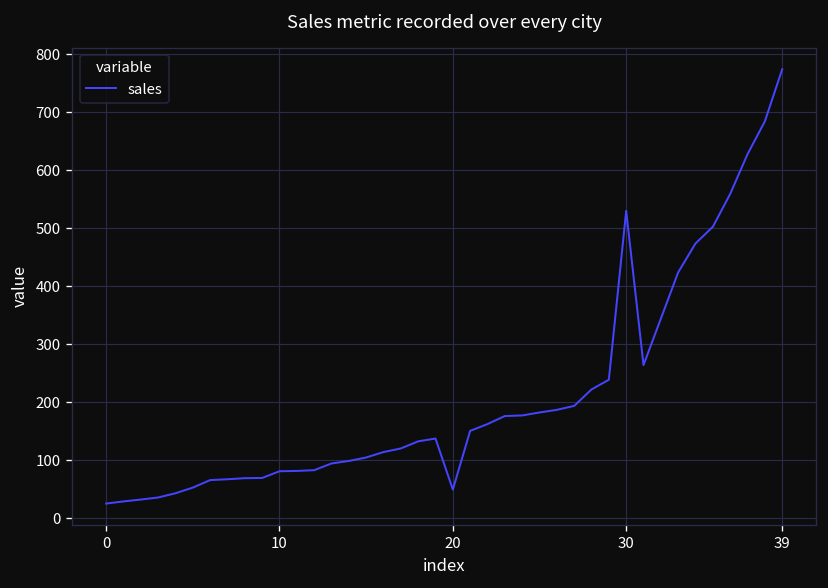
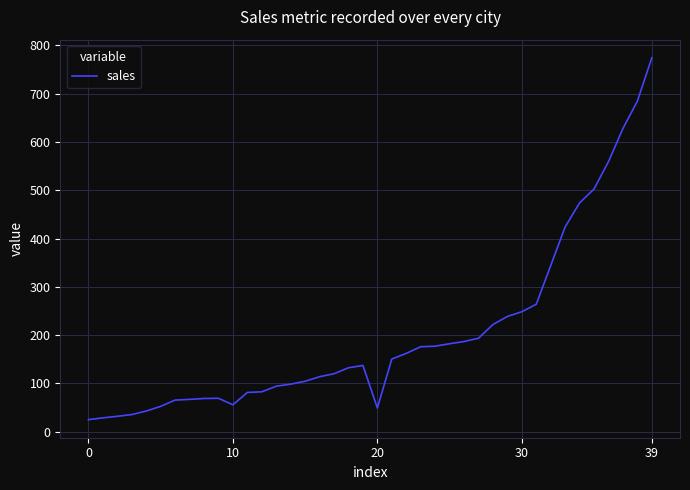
10: 80 -> 60
30: 530 -> 250
